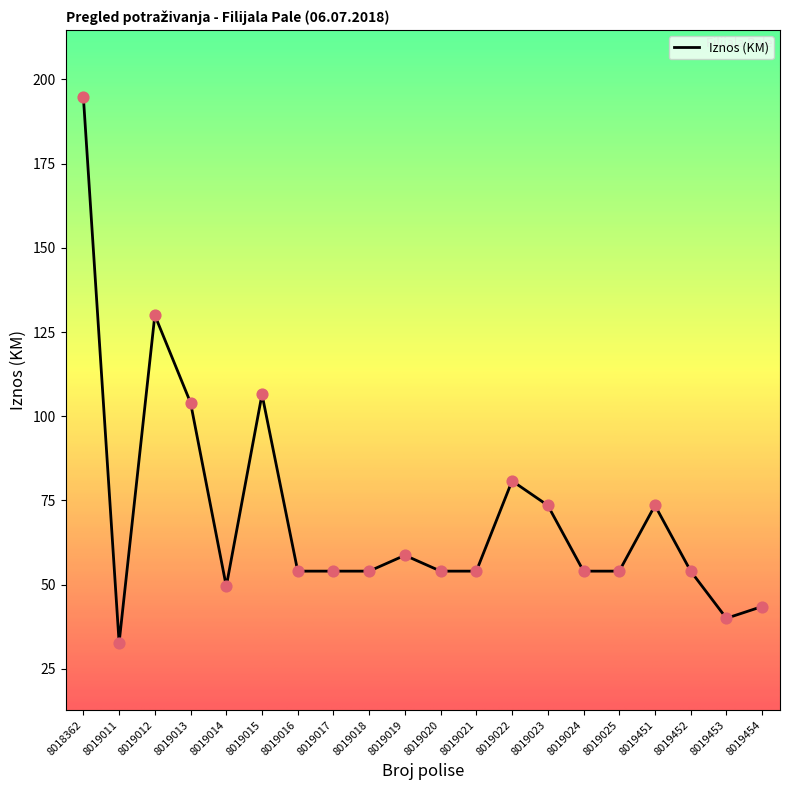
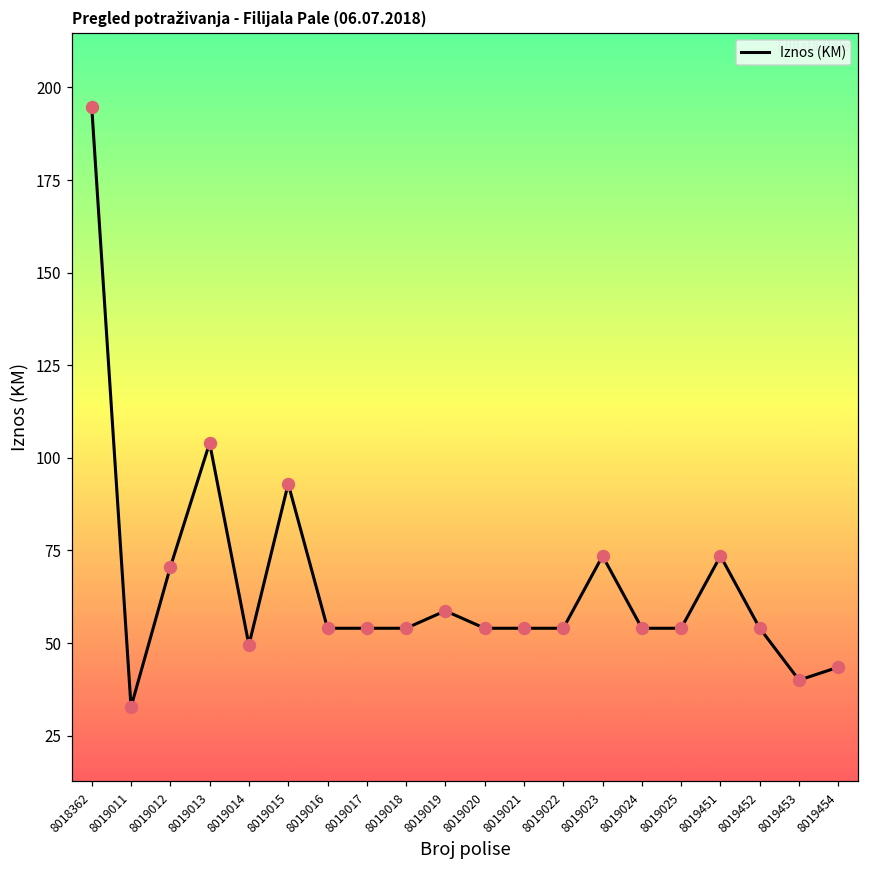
8019012: 130 -> 71
8019015: 107 -> 93
8019022: 81 -> 54
